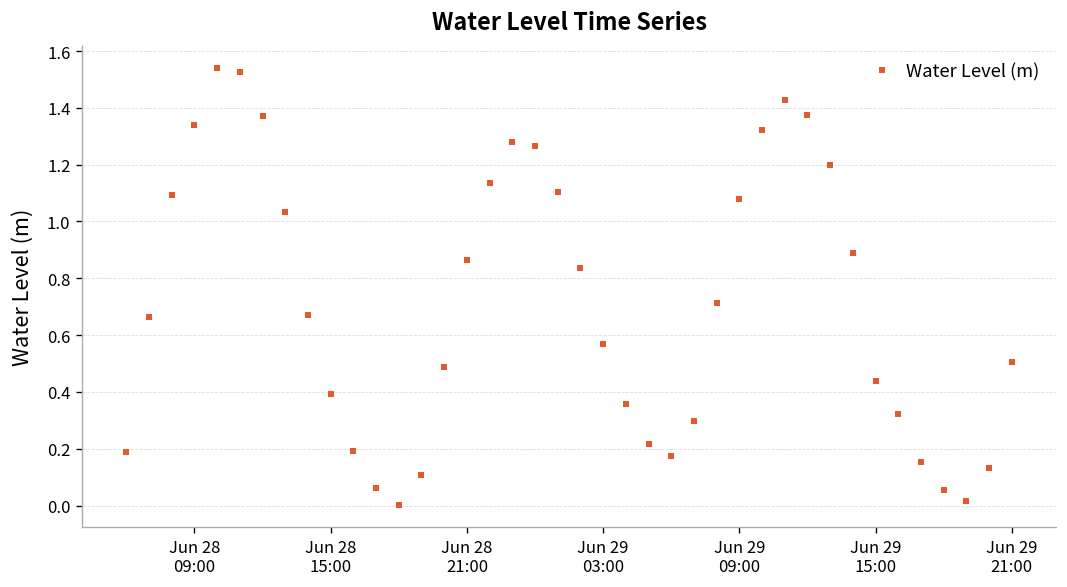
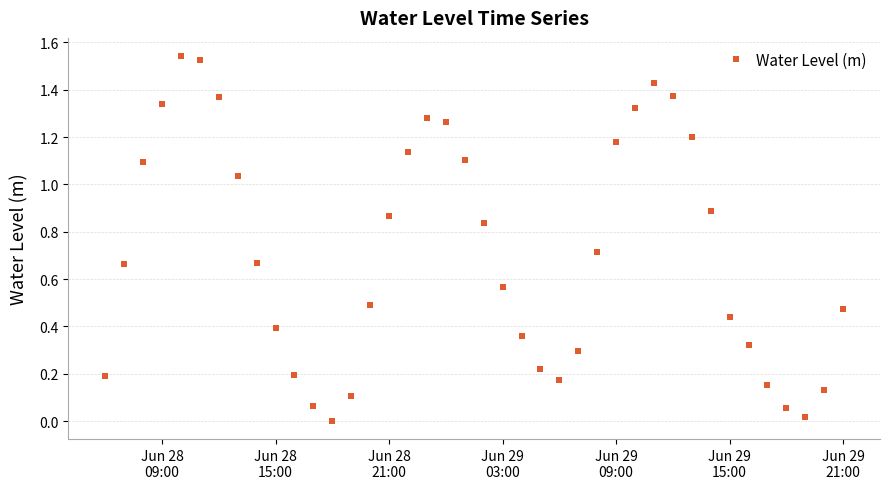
Jun 29 09:00: 1.08 -> 1.18
Jun 29 21:00: 0.51 -> 0.47
